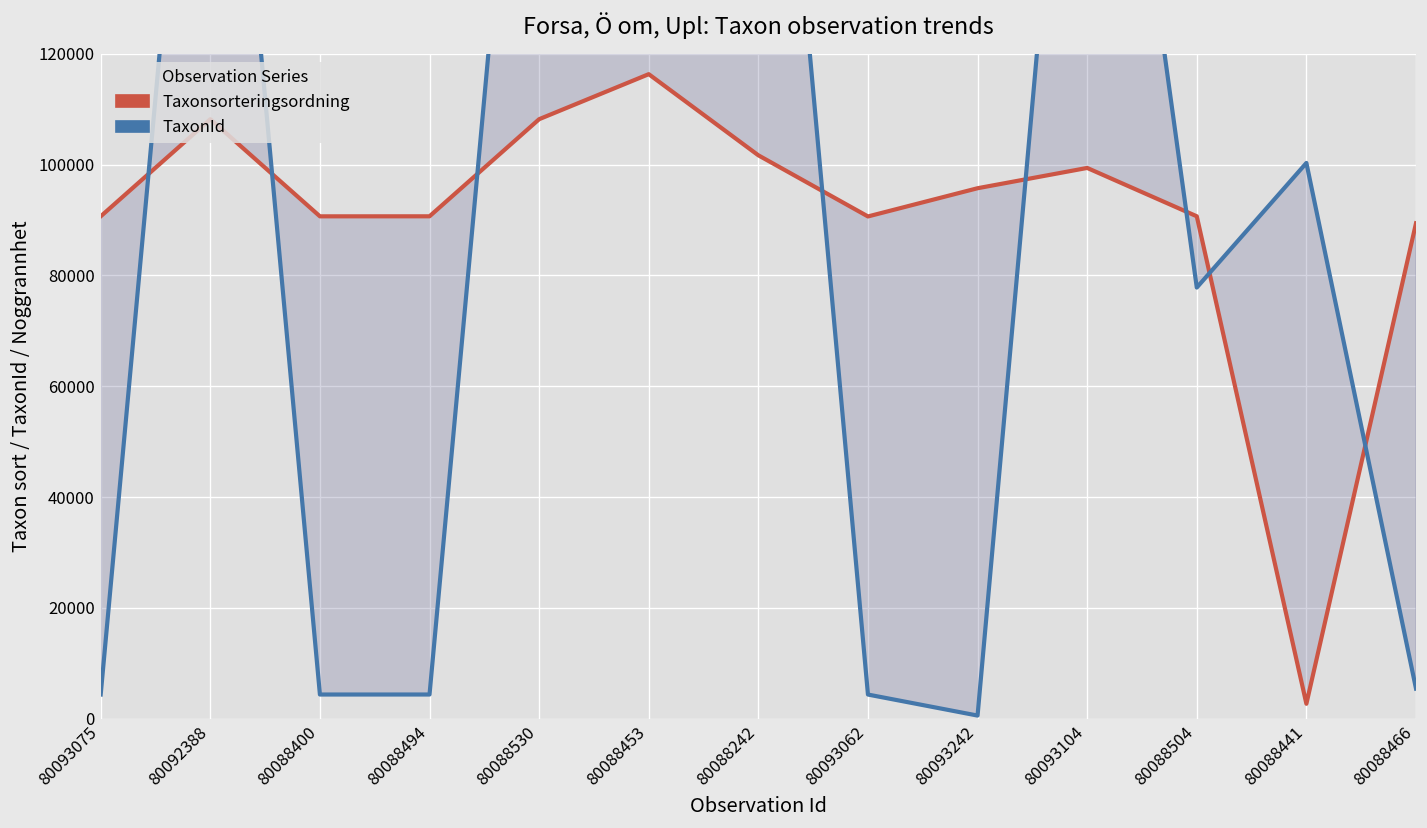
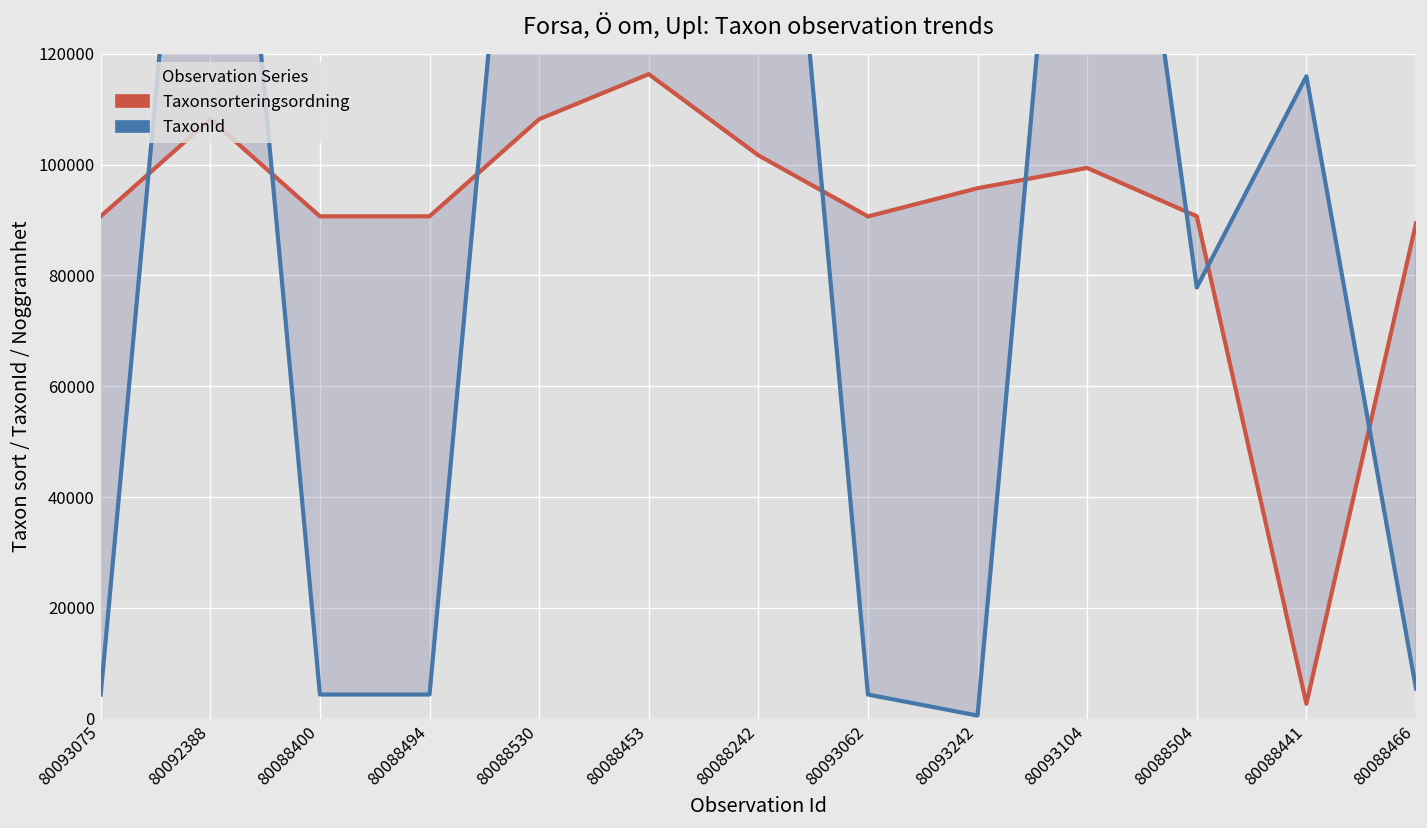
TaxonId, 80088441: 100000 -> 116000
